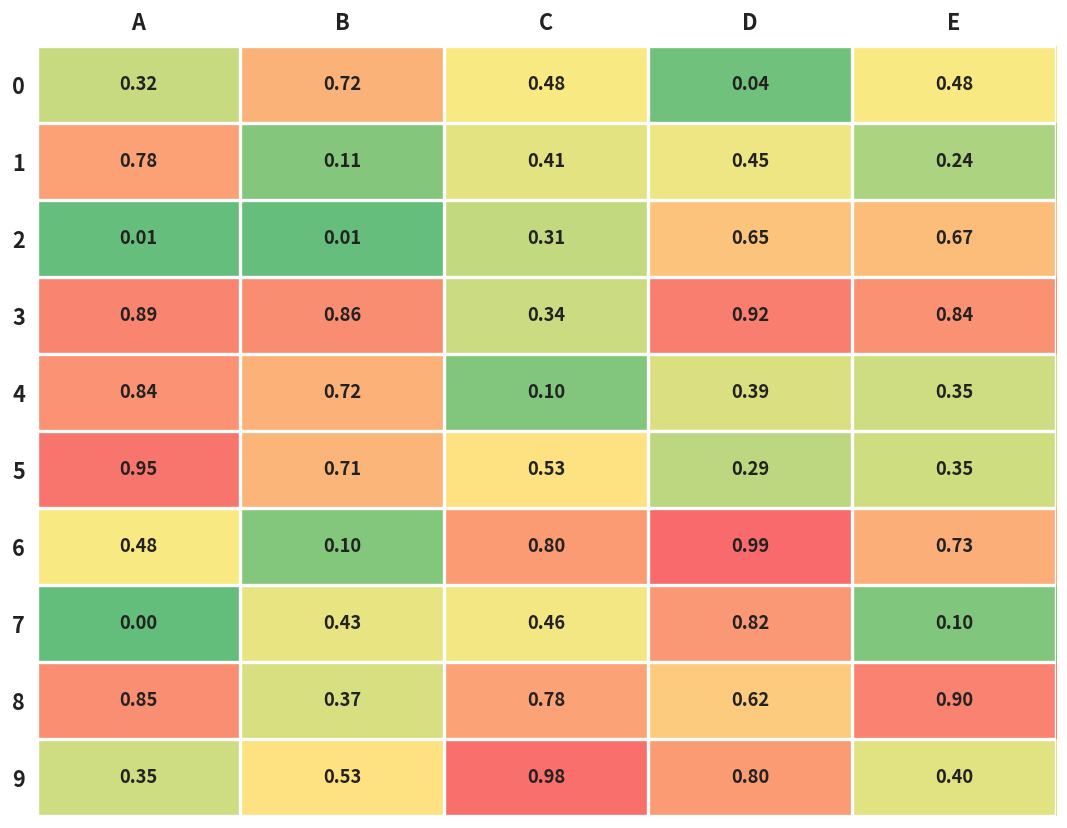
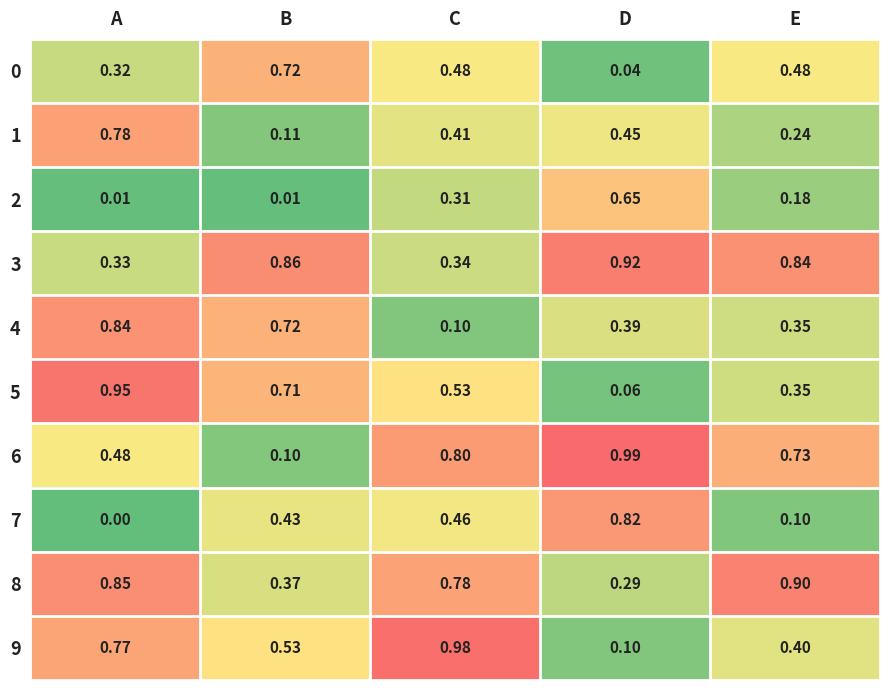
2, E: 0.67 -> 0.18
3, A: 0.89 -> 0.33
5, D: 0.29 -> 0.06
8, D: 0.62 -> 0.29
9, A: 0.35 -> 0.77
9, D: 0.80 -> 0.10
